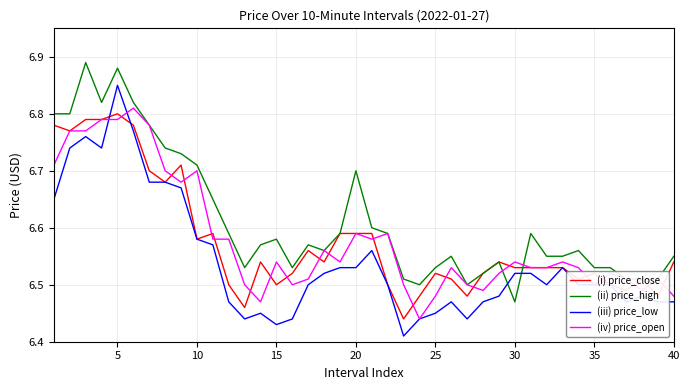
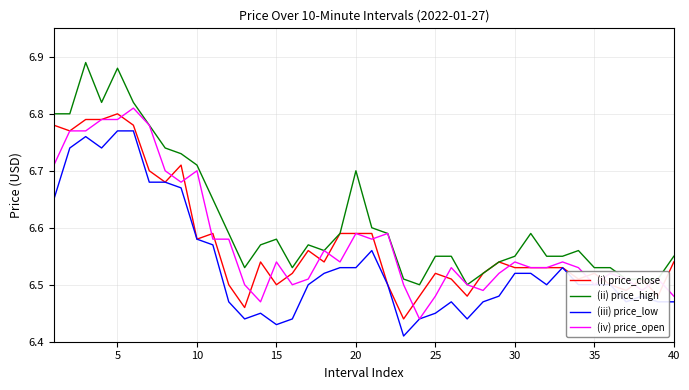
(iii) price_low, 5: 6.85 -> 6.77
(ii) price_high, 25: 6.53 -> 6.55
(ii) price_high, 30: 6.47 -> 6.55
